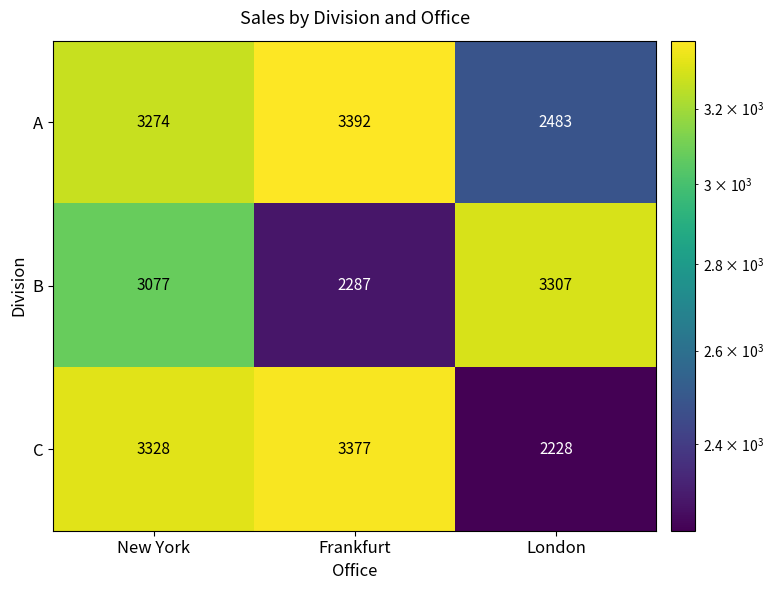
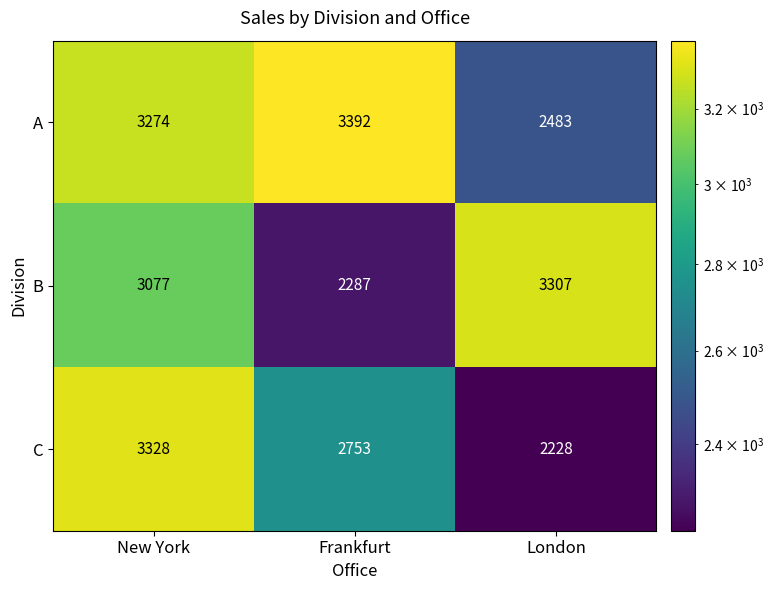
C, Frankfurt: 3377 -> 2753
